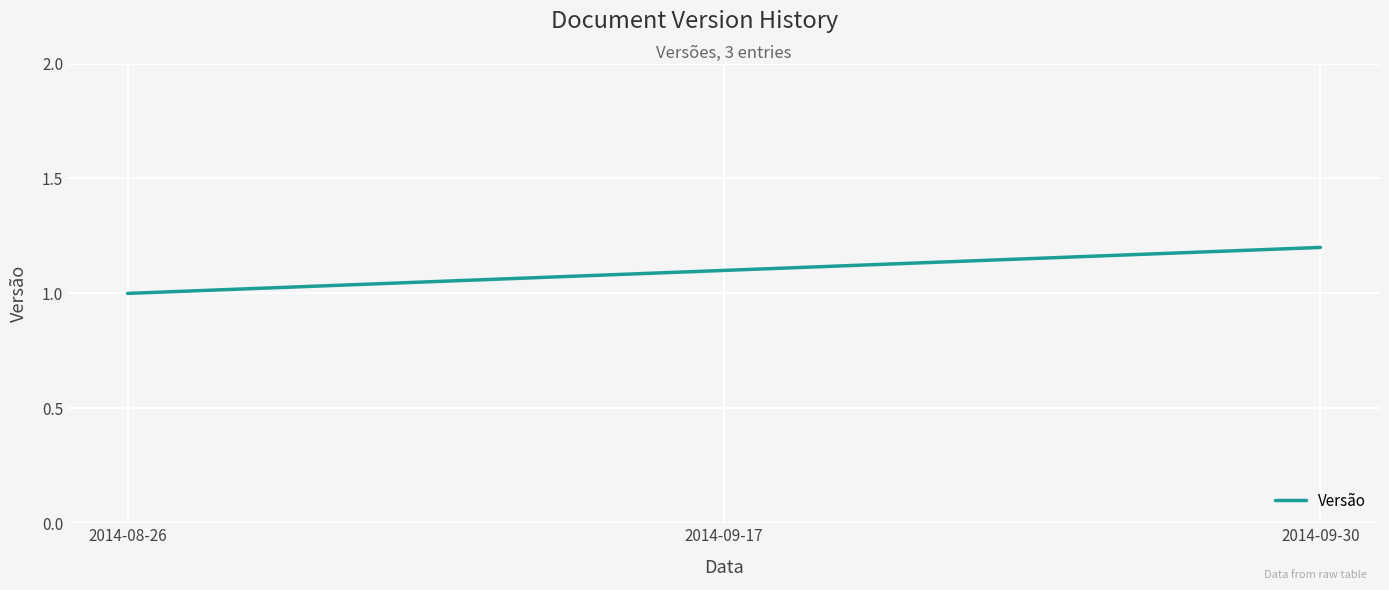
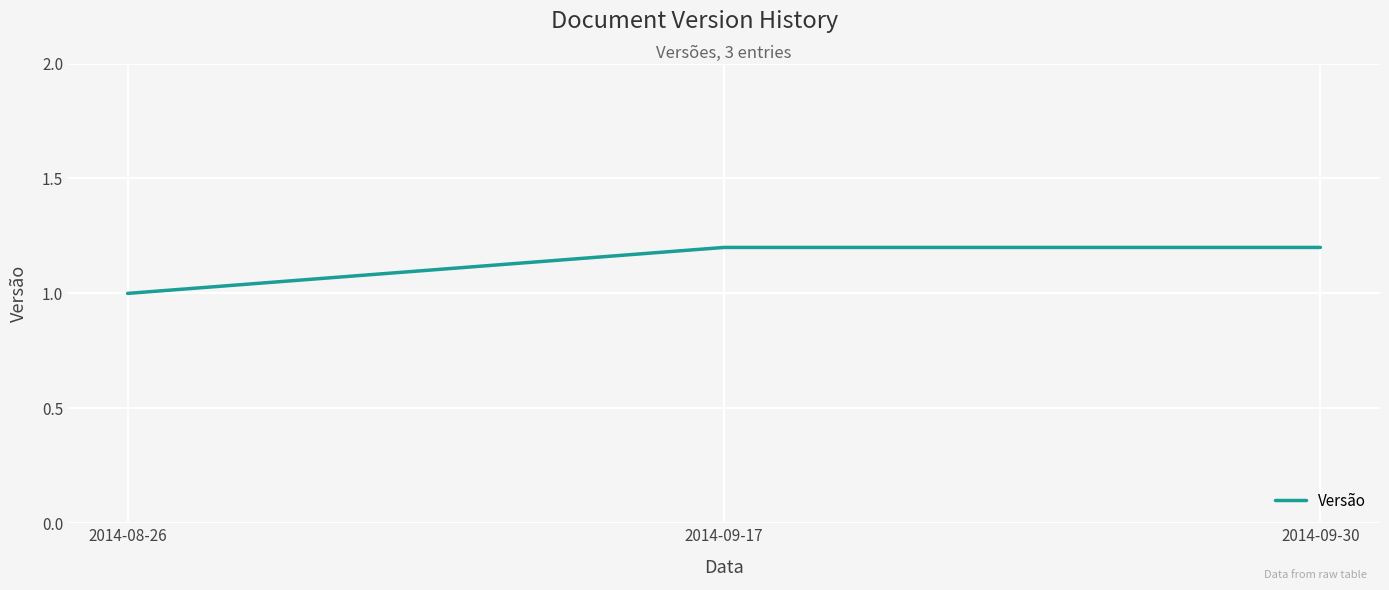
2014-09-17: 1.1 -> 1.2
